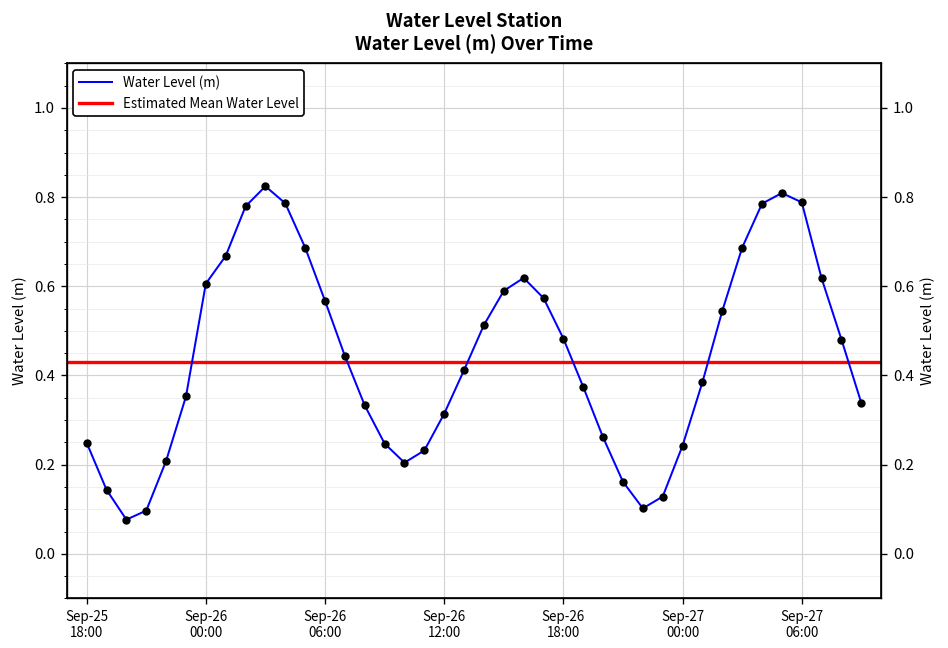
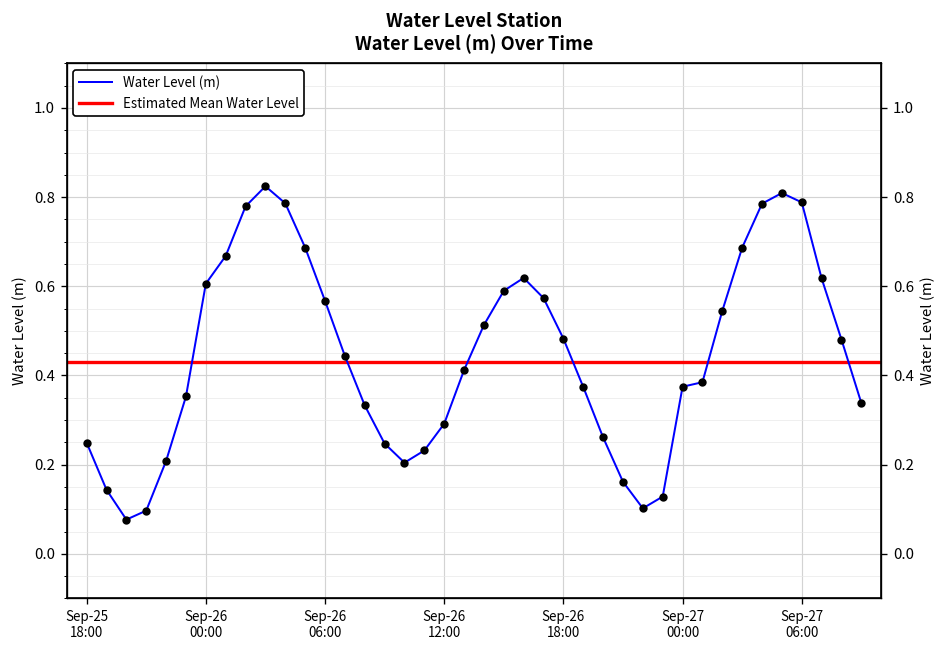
Sep-26 12:00: 0.31 -> 0.29
Sep-27 00:00: 0.24 -> 0.37
